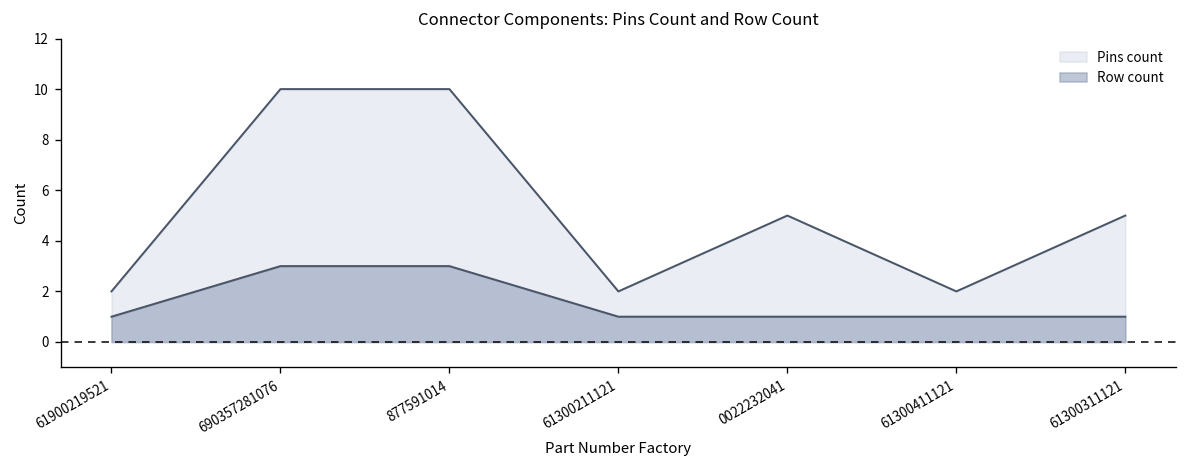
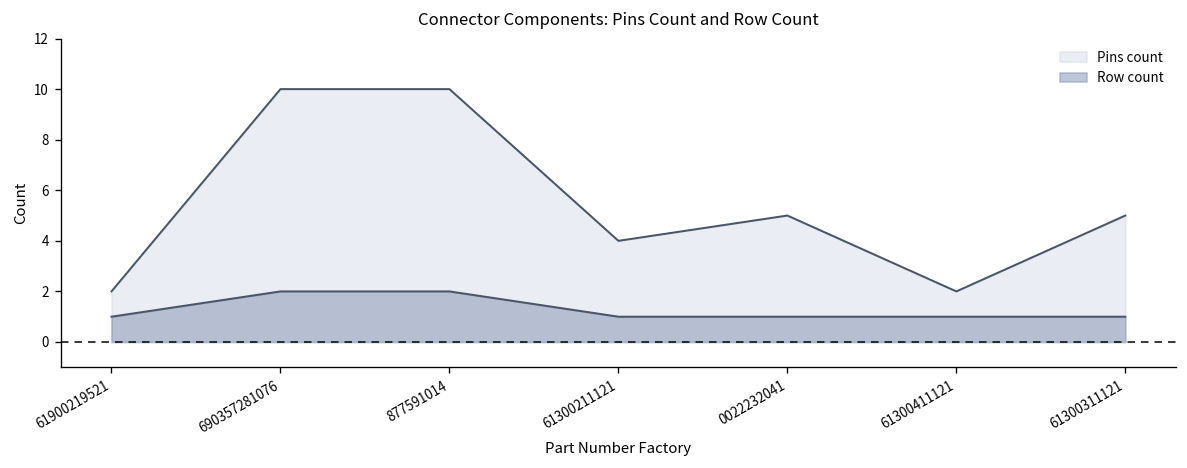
Row count, 690357281076: 3 -> 2
Row count, 877591014: 3 -> 2
Pins count, 61300211121: 2 -> 4
